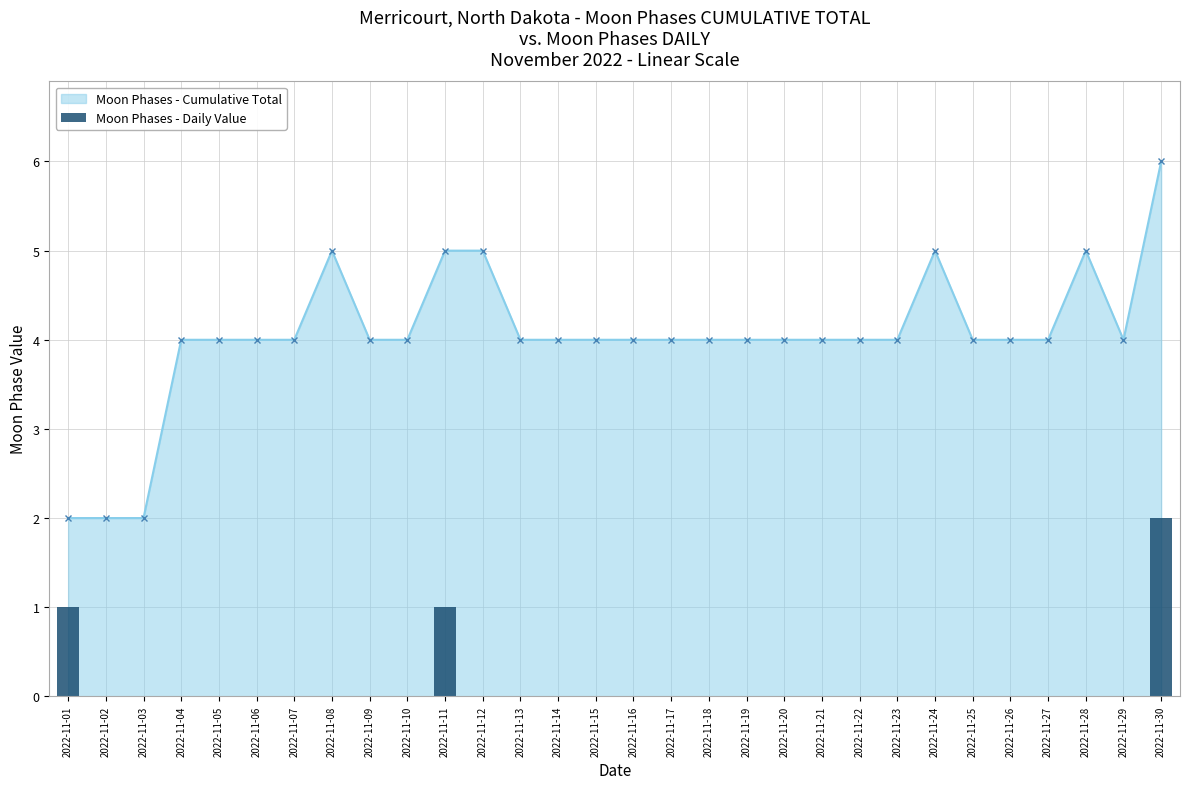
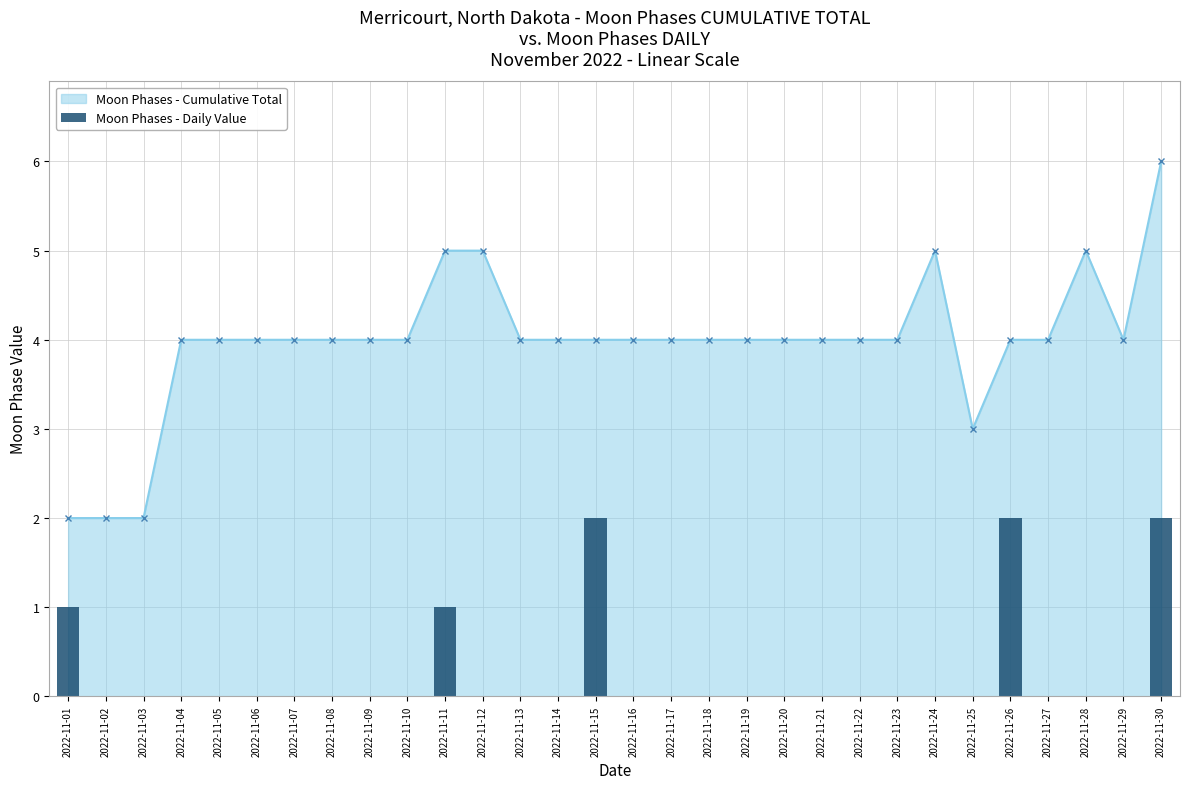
Moon Phases - Cumulative Total, 2022-11-08: 5 -> 4
Moon Phases - Daily Value, 2022-11-15: 0 -> 2
Moon Phases - Cumulative Total, 2022-11-25: 4 -> 3
Moon Phases - Daily Value, 2022-11-26: 0 -> 2
